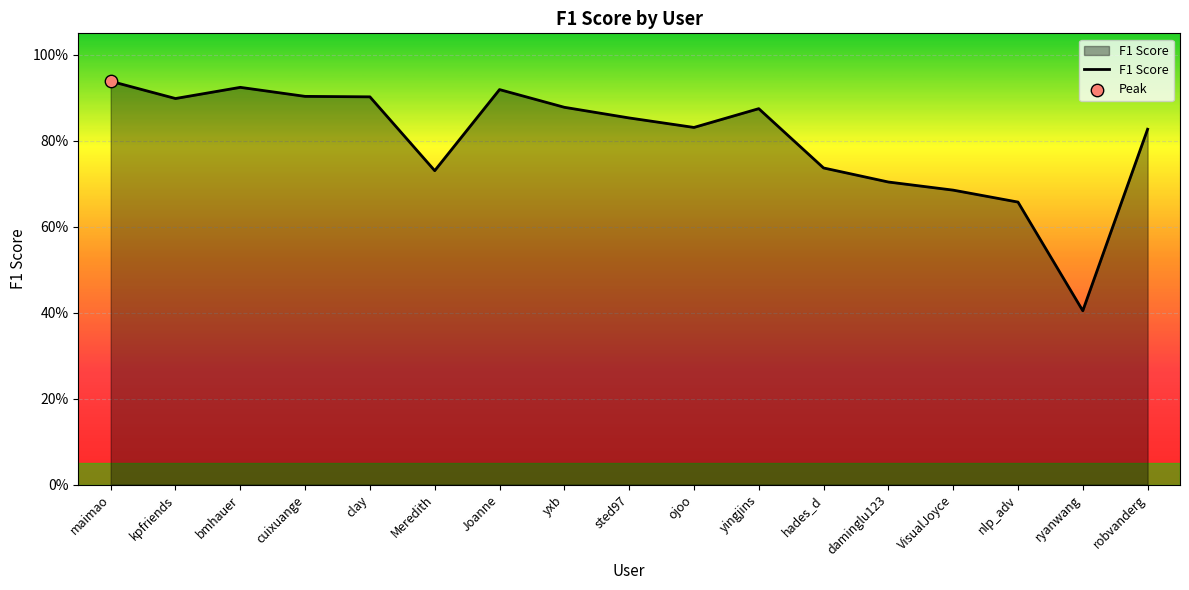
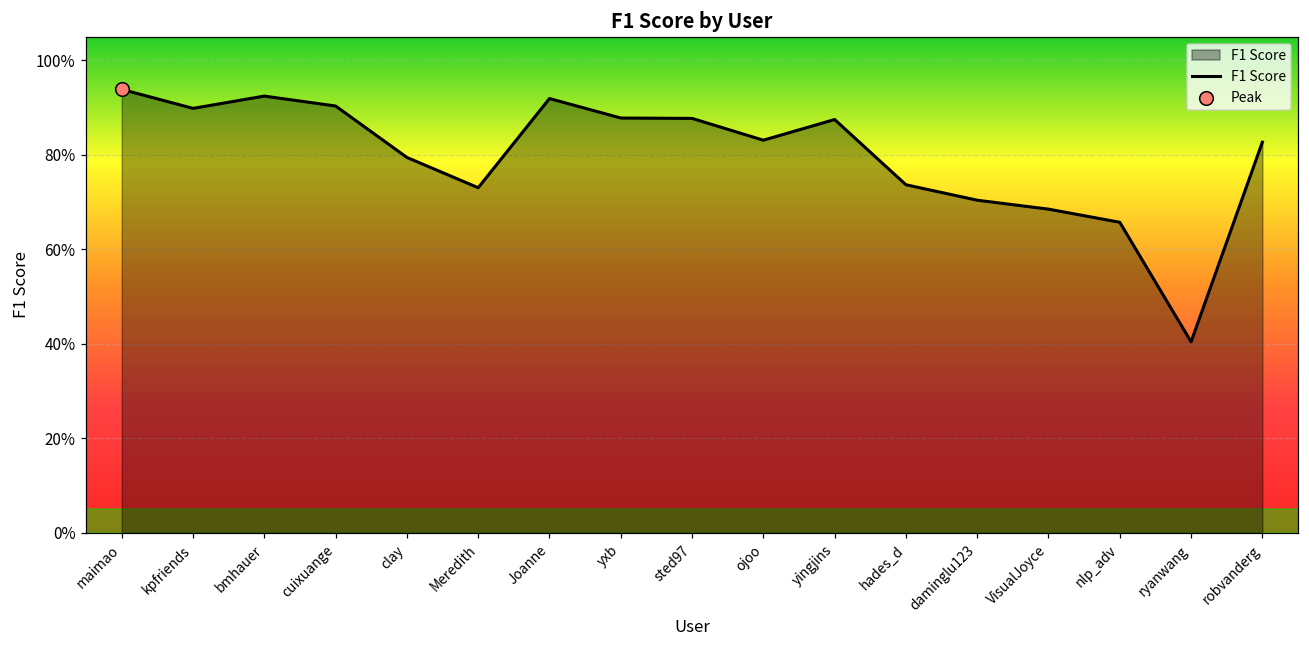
F1 Score, clay: 90% -> 79%
F1 Score, sted97: 85% -> 88%
